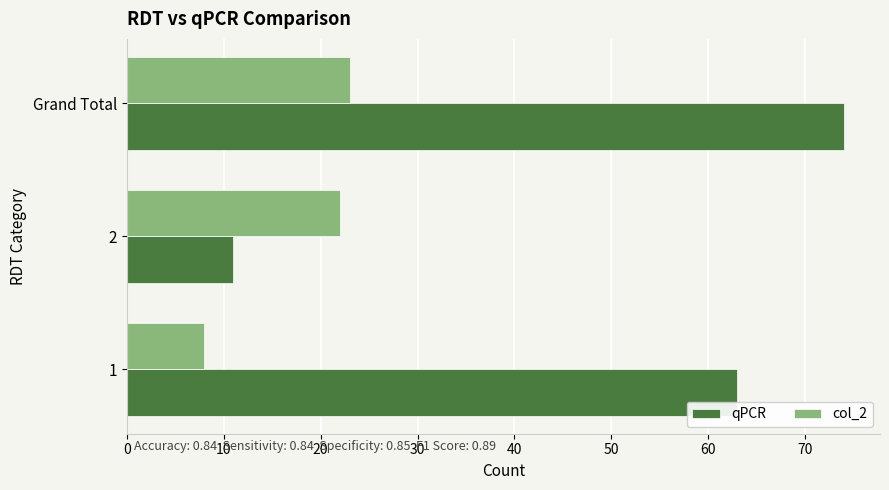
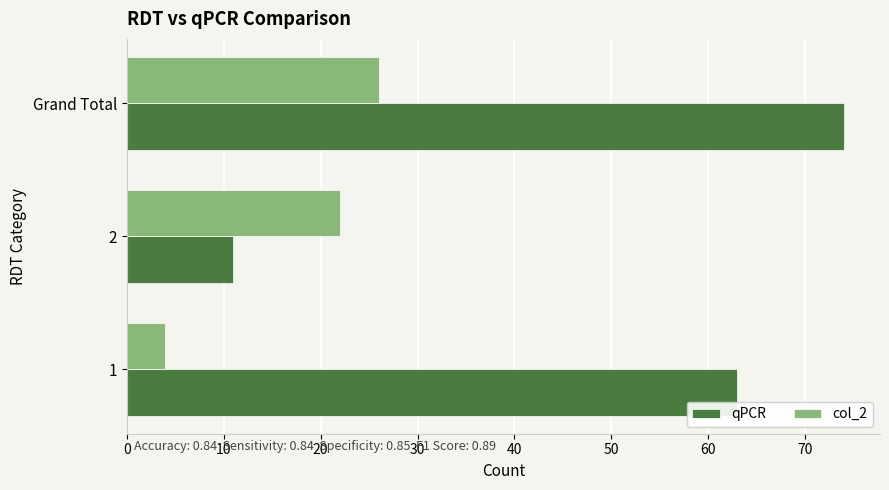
col_2, Grand Total: 23 -> 26
col_2, 1: 8 -> 4
